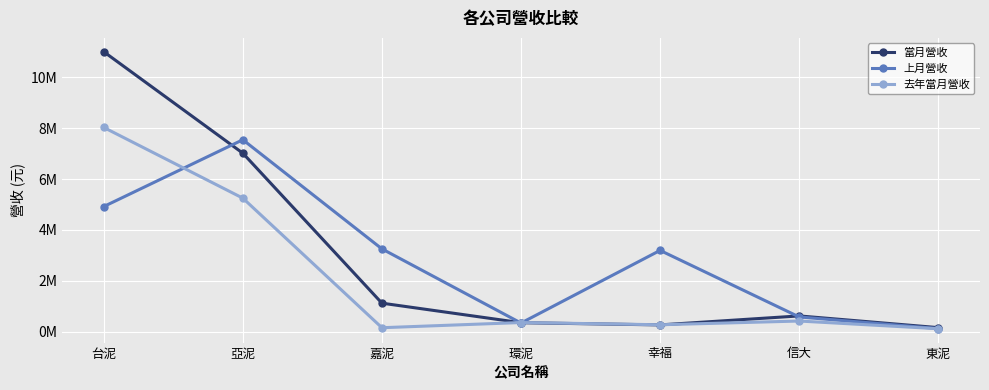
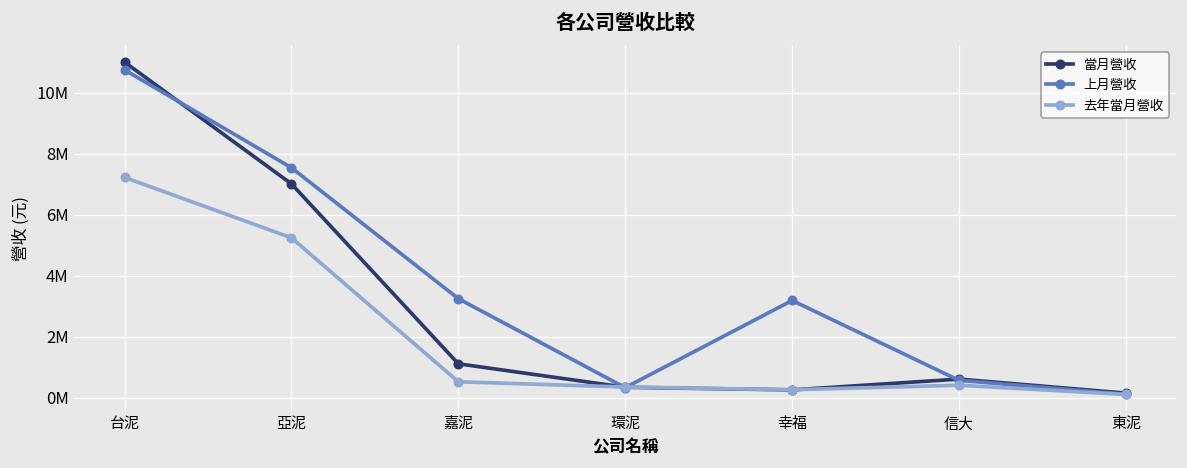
上月營收, 台泥: 4900000 -> 10800000
去年當月營收, 台泥: 8000000 -> 7200000
去年當月營收, 嘉泥: 200000 -> 500000
